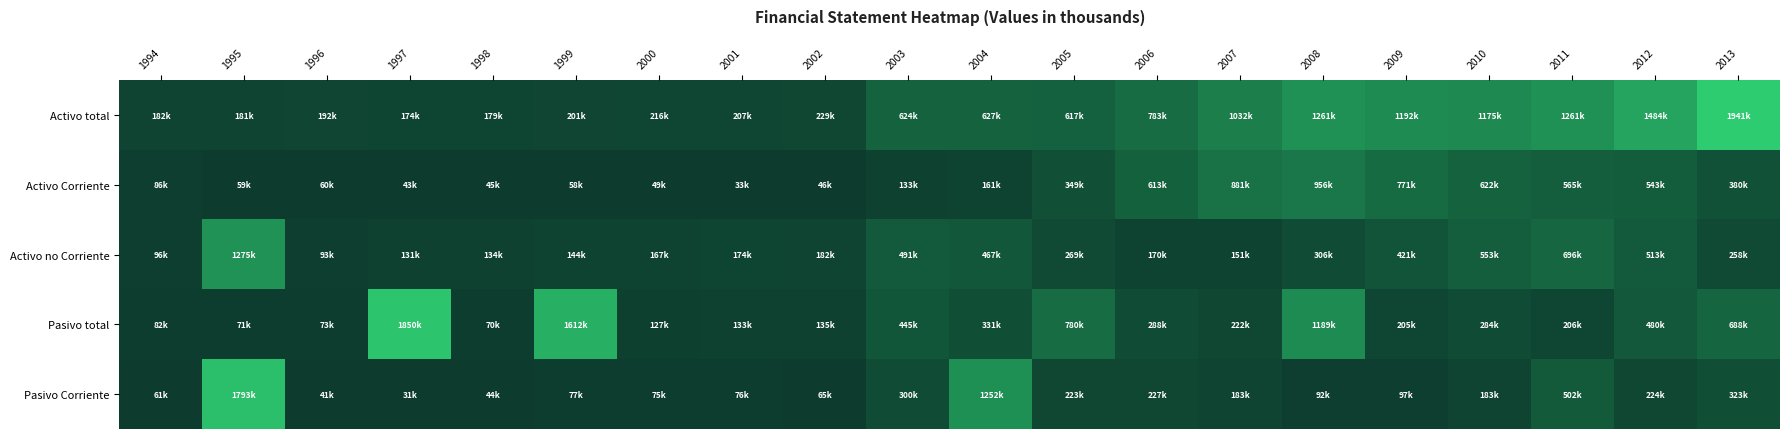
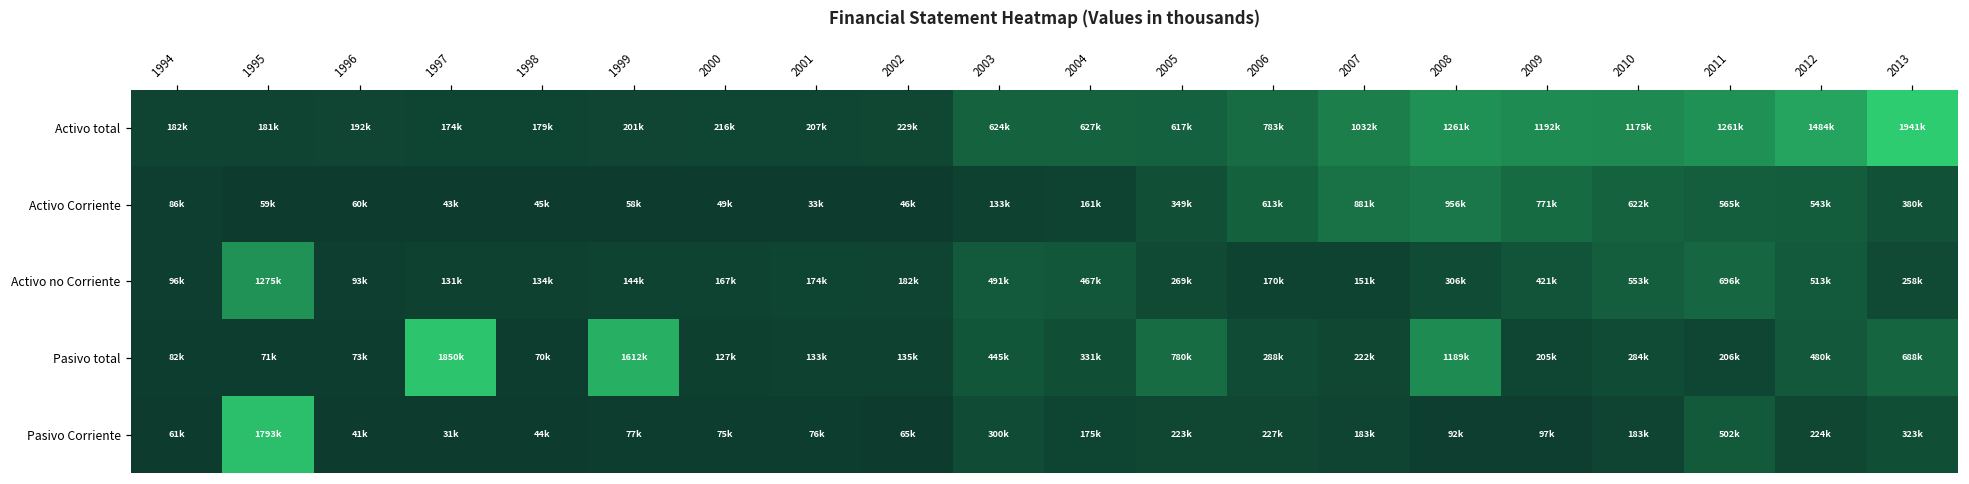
Pasivo Corriente, 2004: 1252k -> 175k
